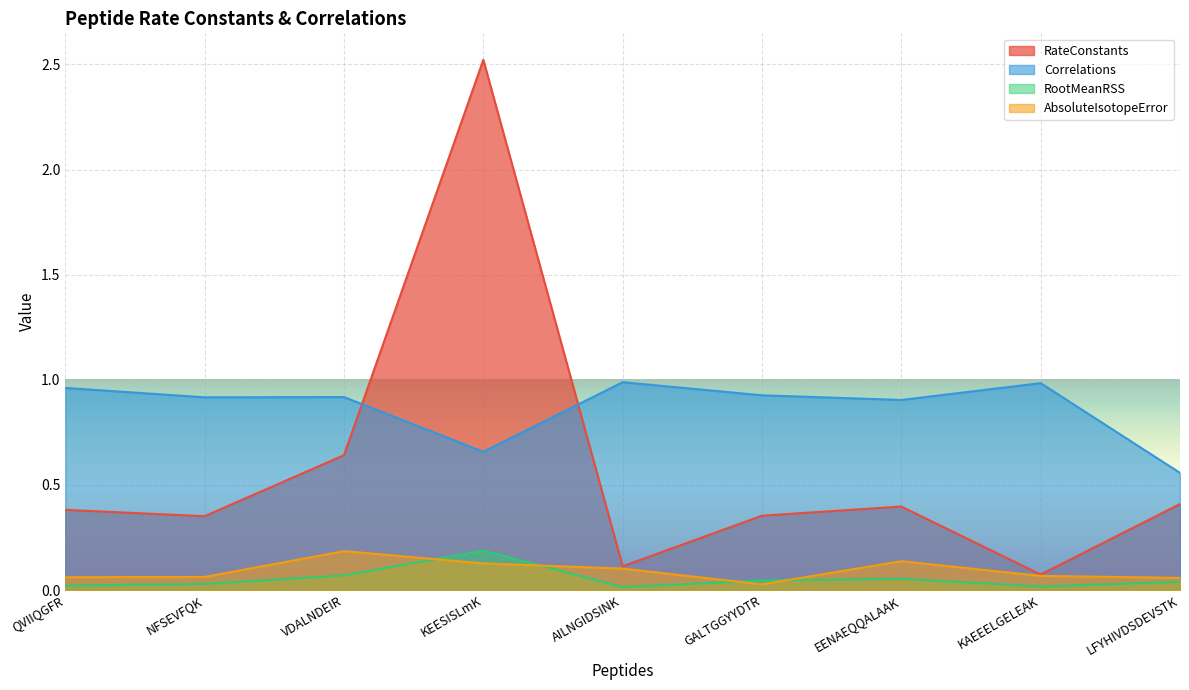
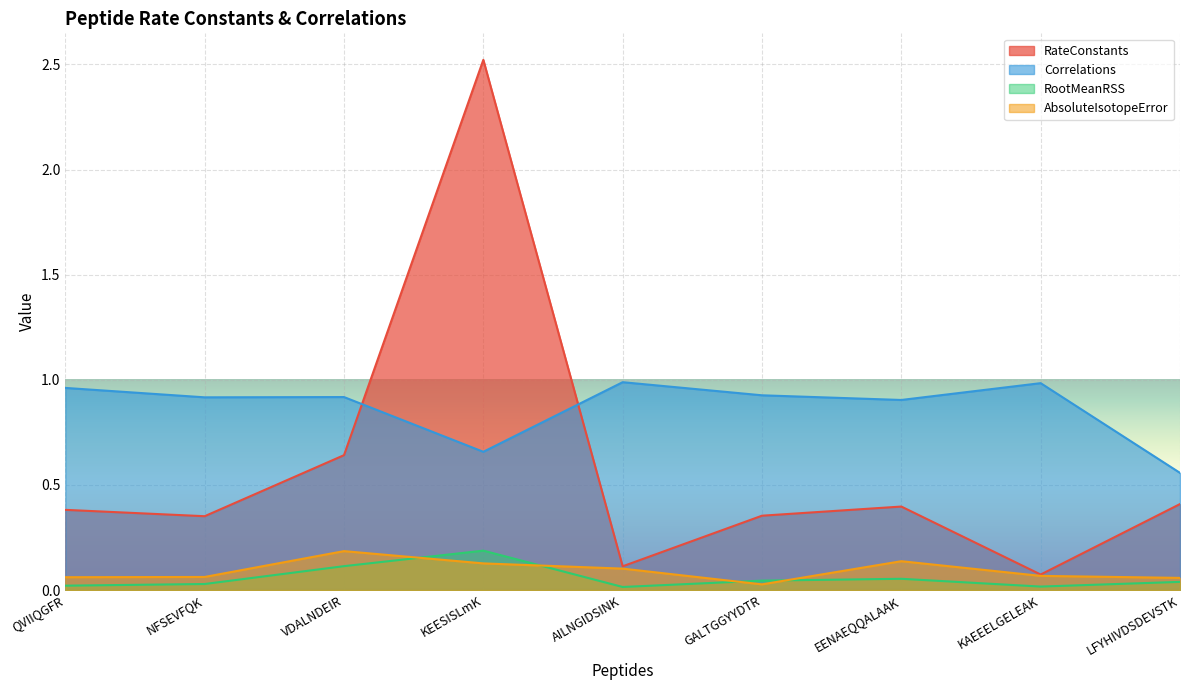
RootMeanRSS, VDALNDEIR: 0.07 -> 0.11
